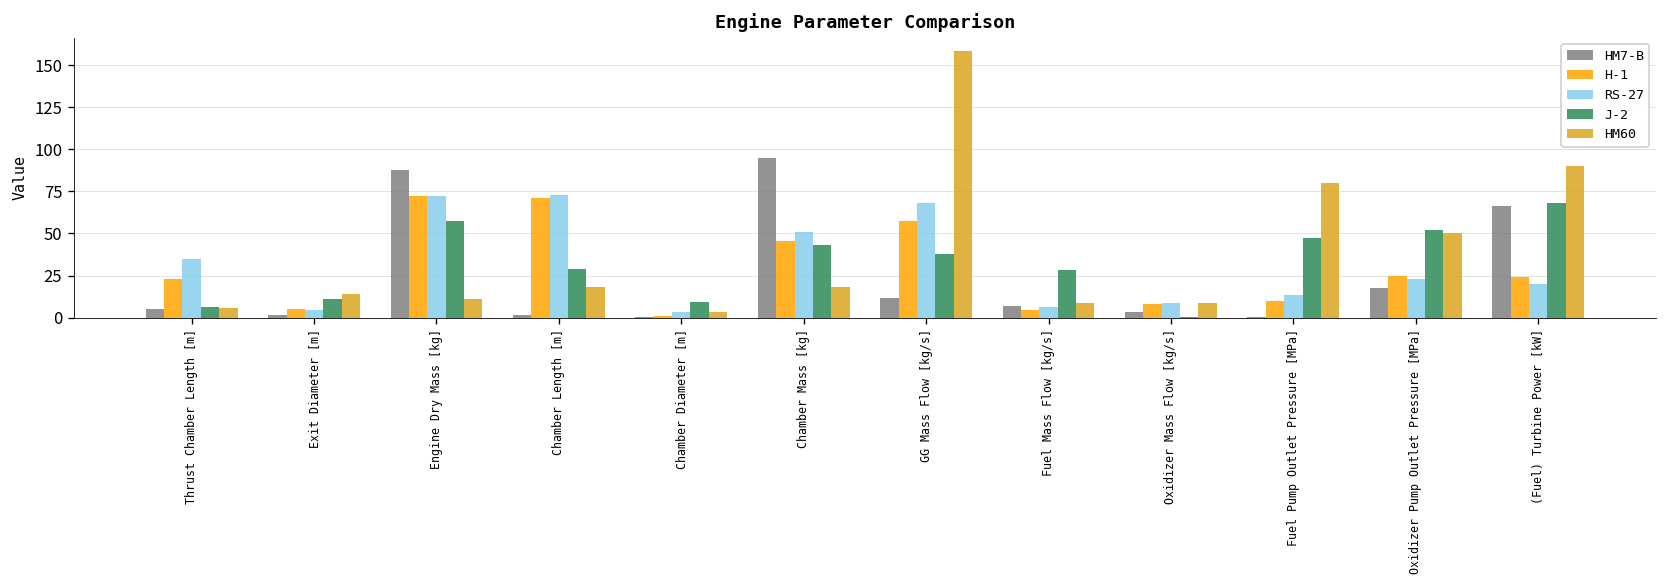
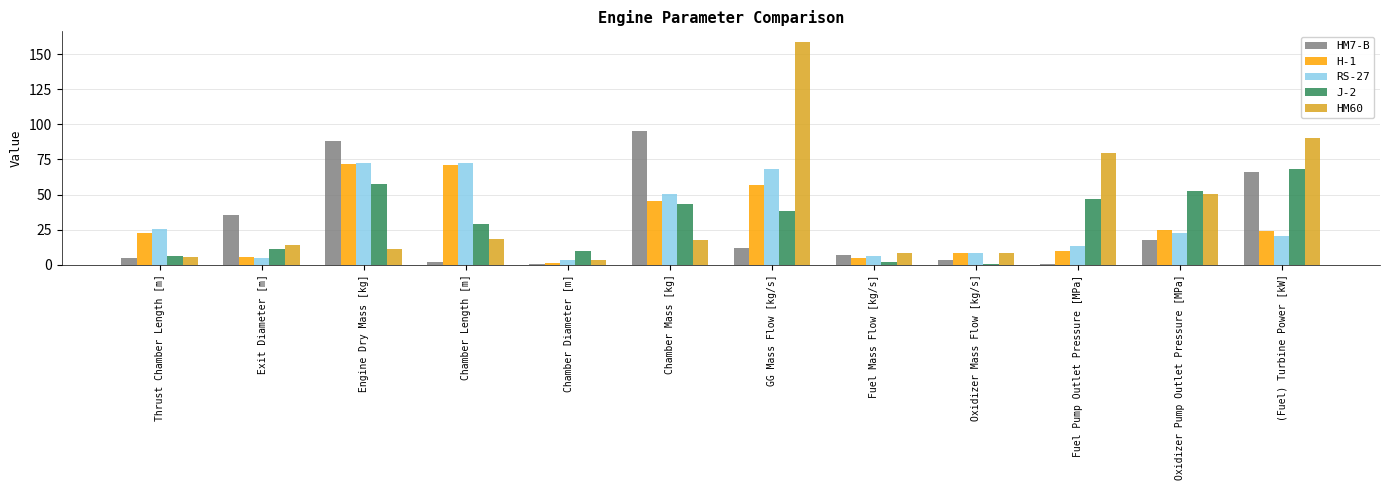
RS-27, Thrust Chamber Length [m]: 35 -> 25
HM7-B, Exit Diameter [m]: 1 -> 36
J-2, Fuel Mass Flow [kg/s]: 28 -> 2
